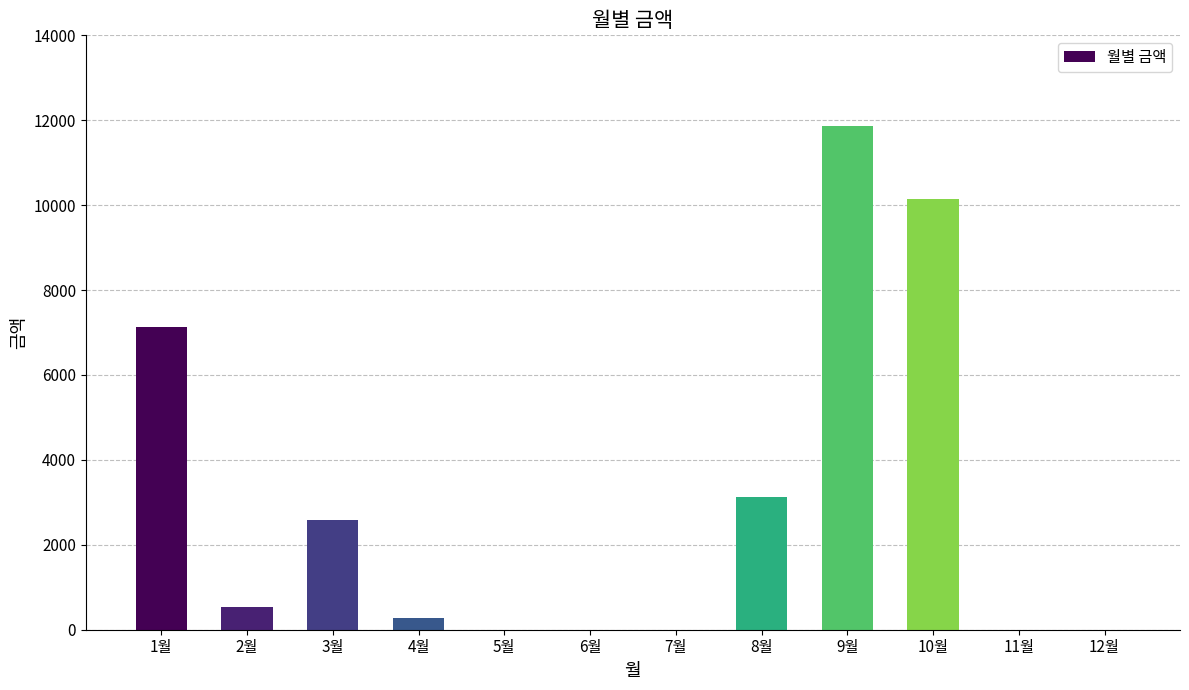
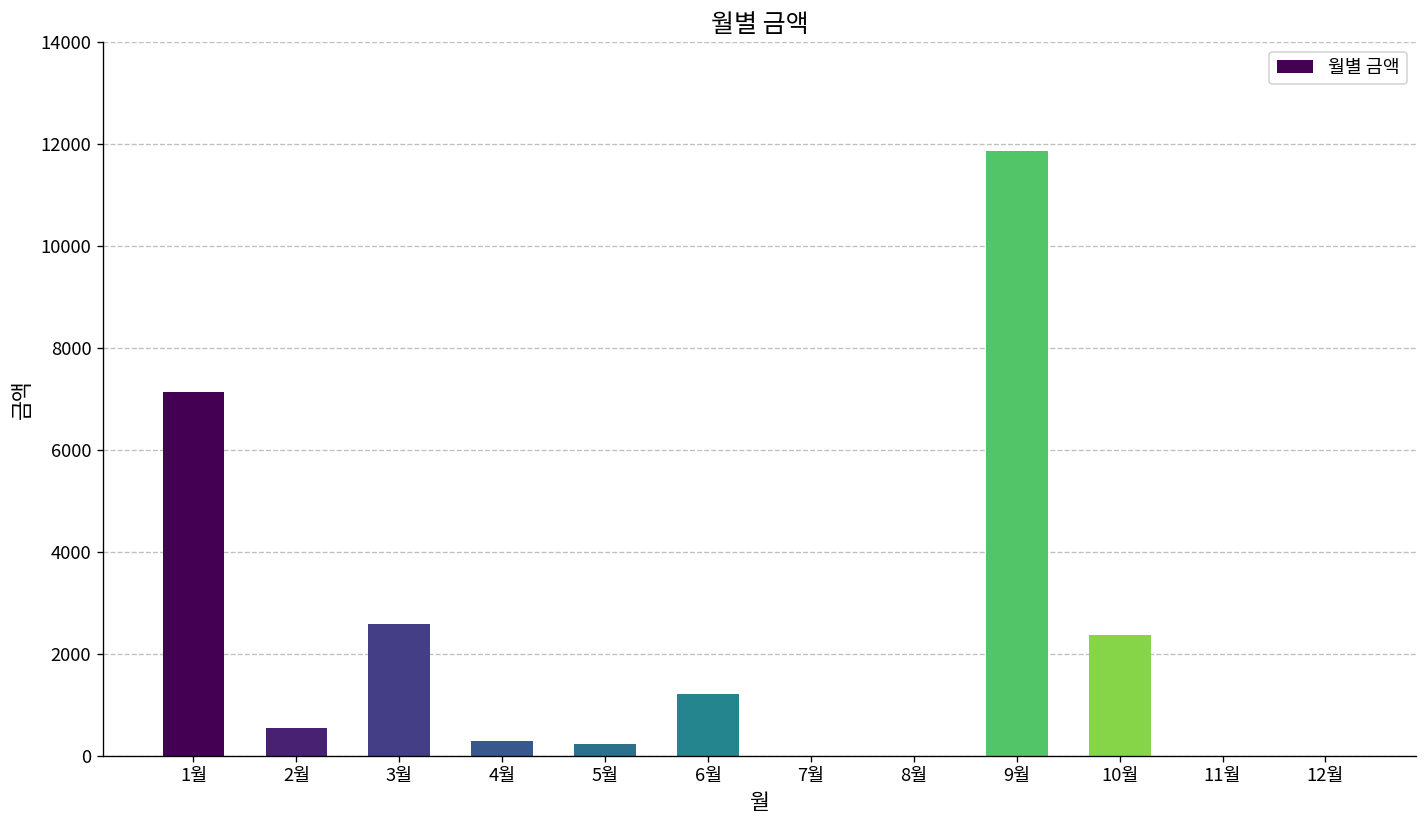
5월: 0 -> 200
6월: 0 -> 1200
8월: 3100 -> 0
10월: 10100 -> 2400
